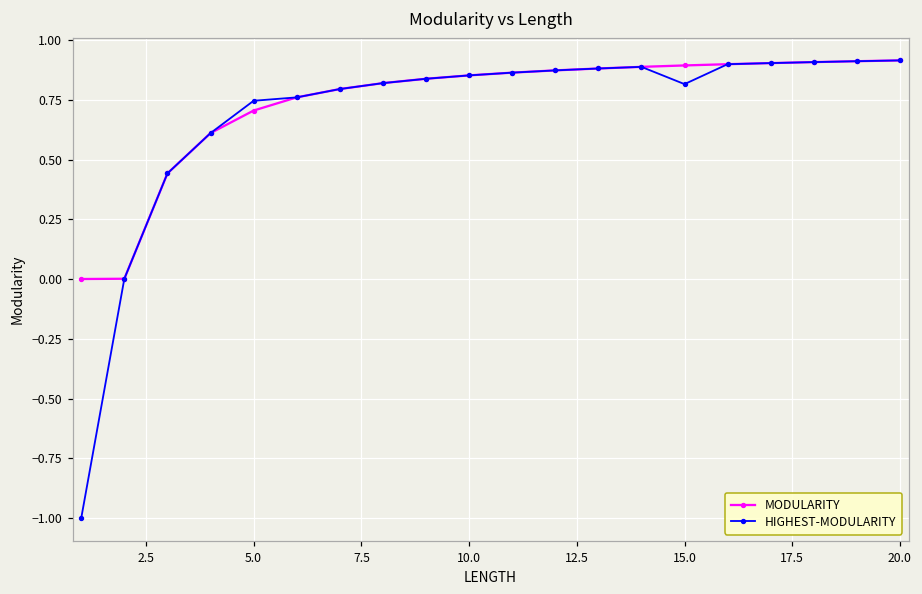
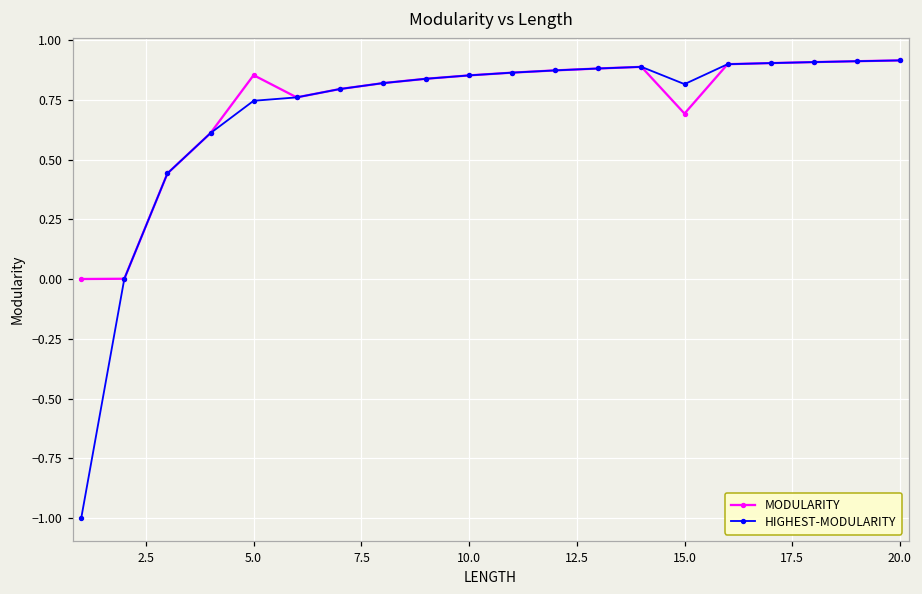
MODULARITY, 5.0: 0.70 -> 0.85
MODULARITY, 15.0: 0.89 -> 0.69
